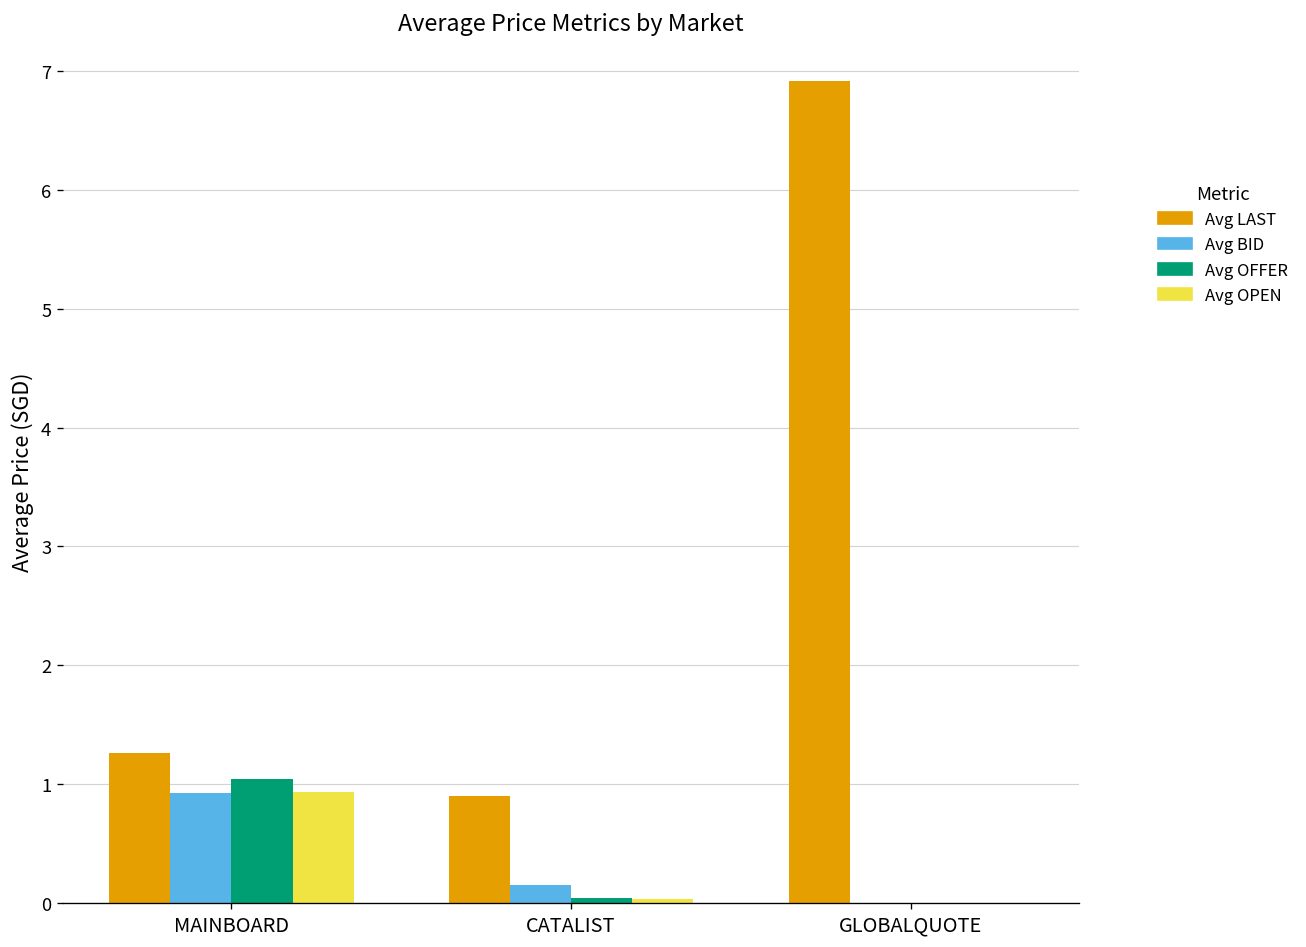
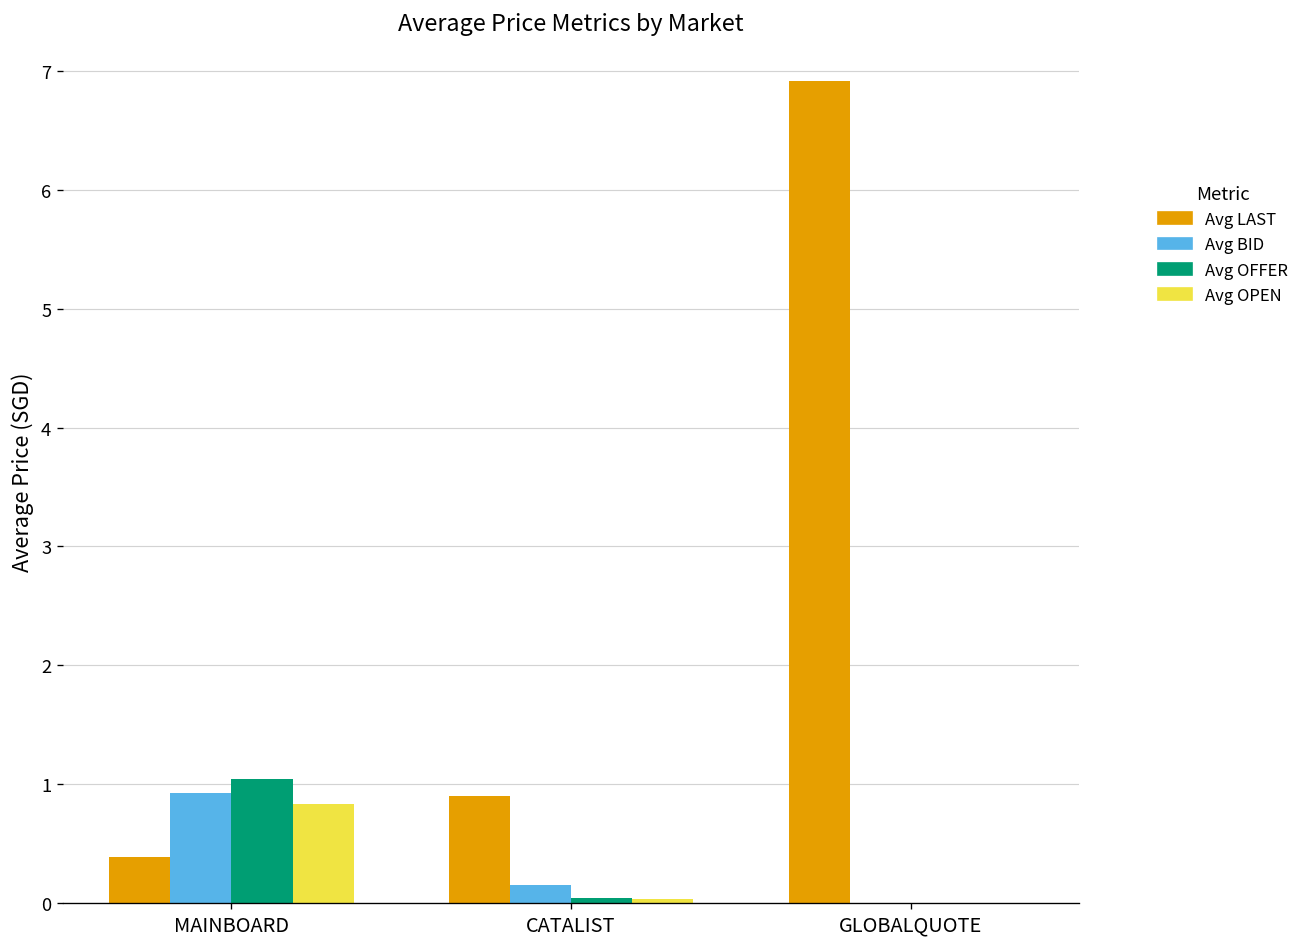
Avg LAST, MAINBOARD: 1.3 -> 0.4
Avg OPEN, MAINBOARD: 0.9 -> 0.8
